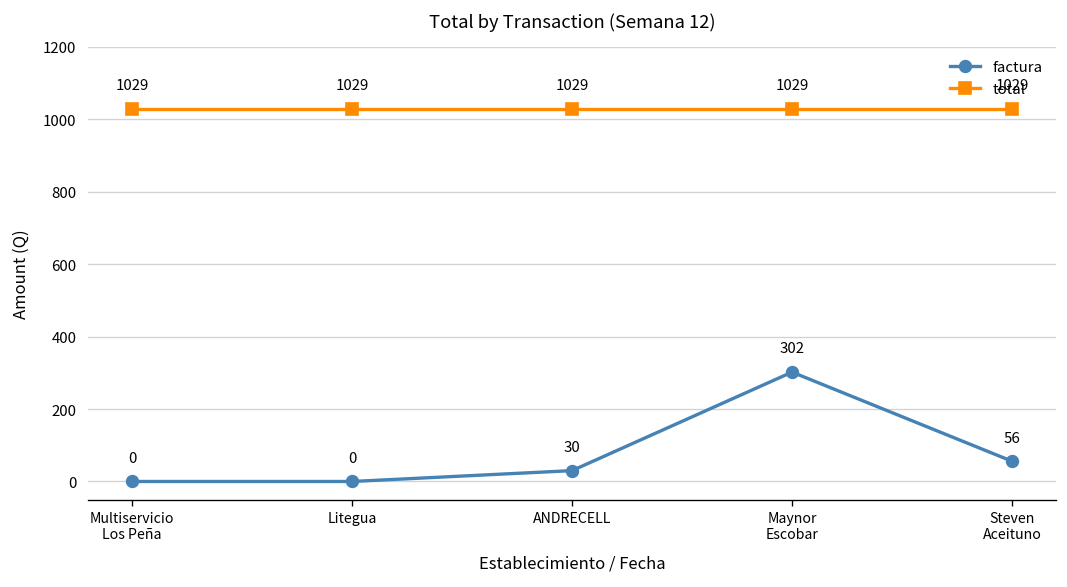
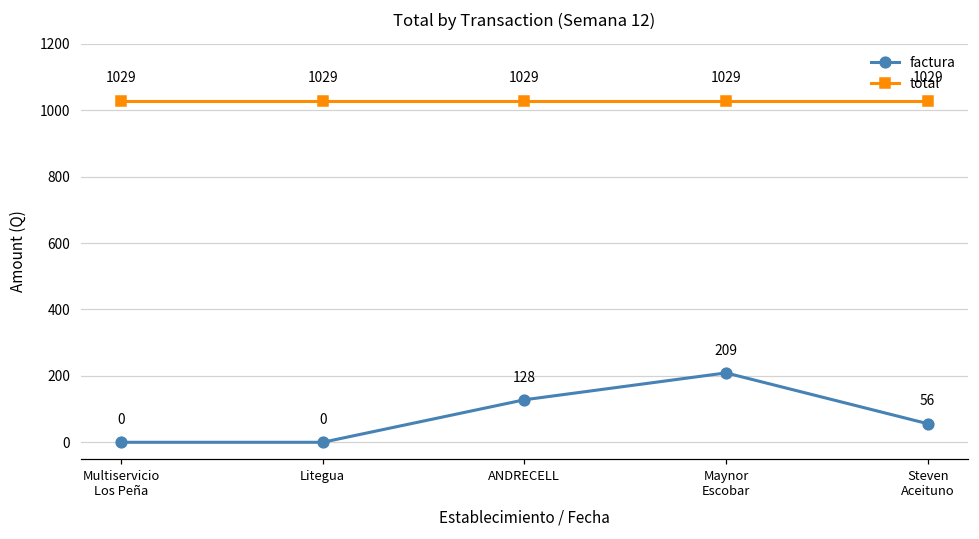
factura, ANDRECELL: 30 -> 128
factura, Maynor Escobar: 302 -> 209
